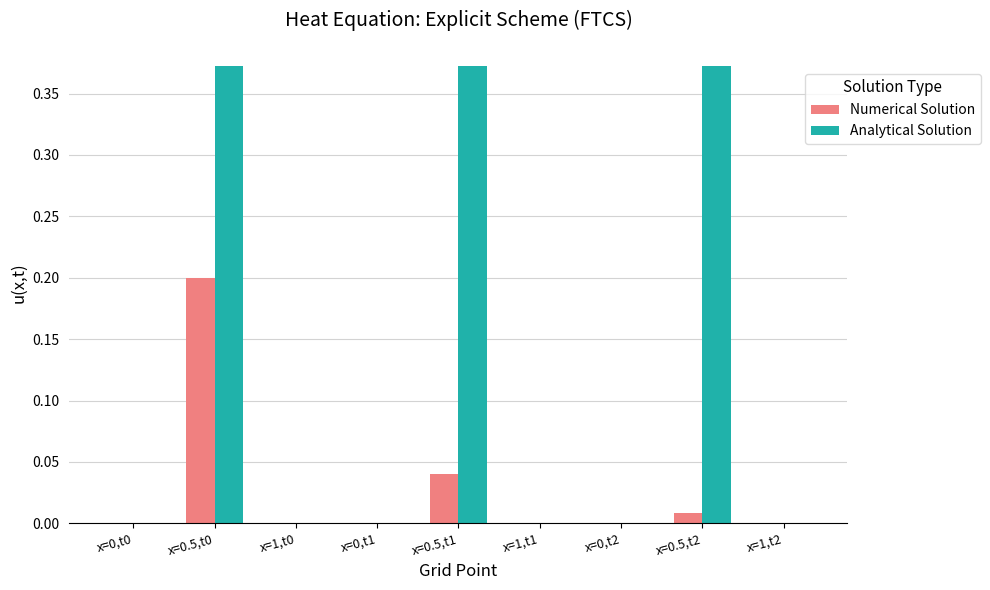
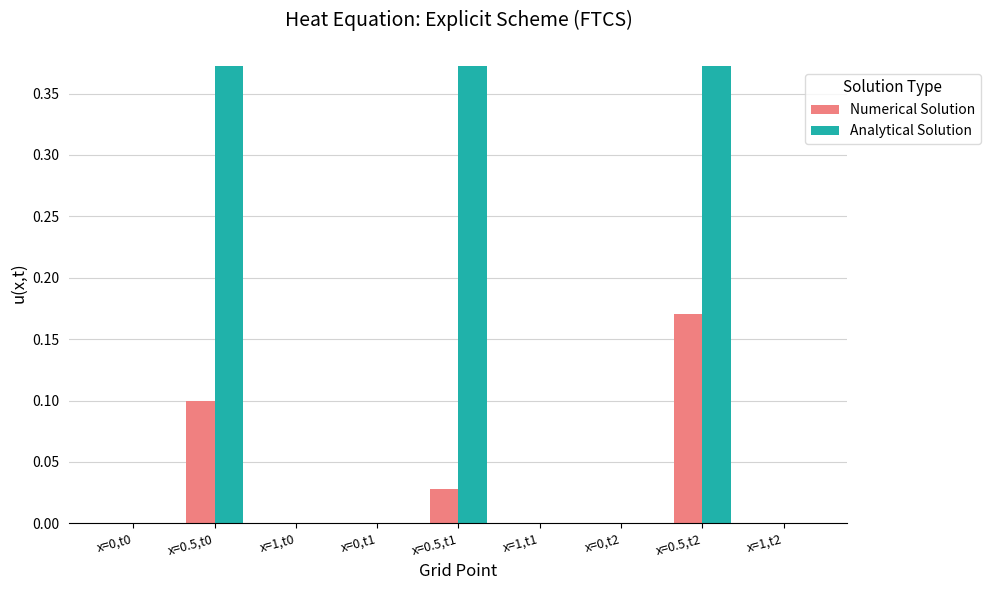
Numerical Solution, x=0.5,t0: 0.2 -> 0.1
Numerical Solution, x=0.5,t1: 0.040 -> 0.028
Numerical Solution, x=0.5,t2: 0.008 -> 0.170
